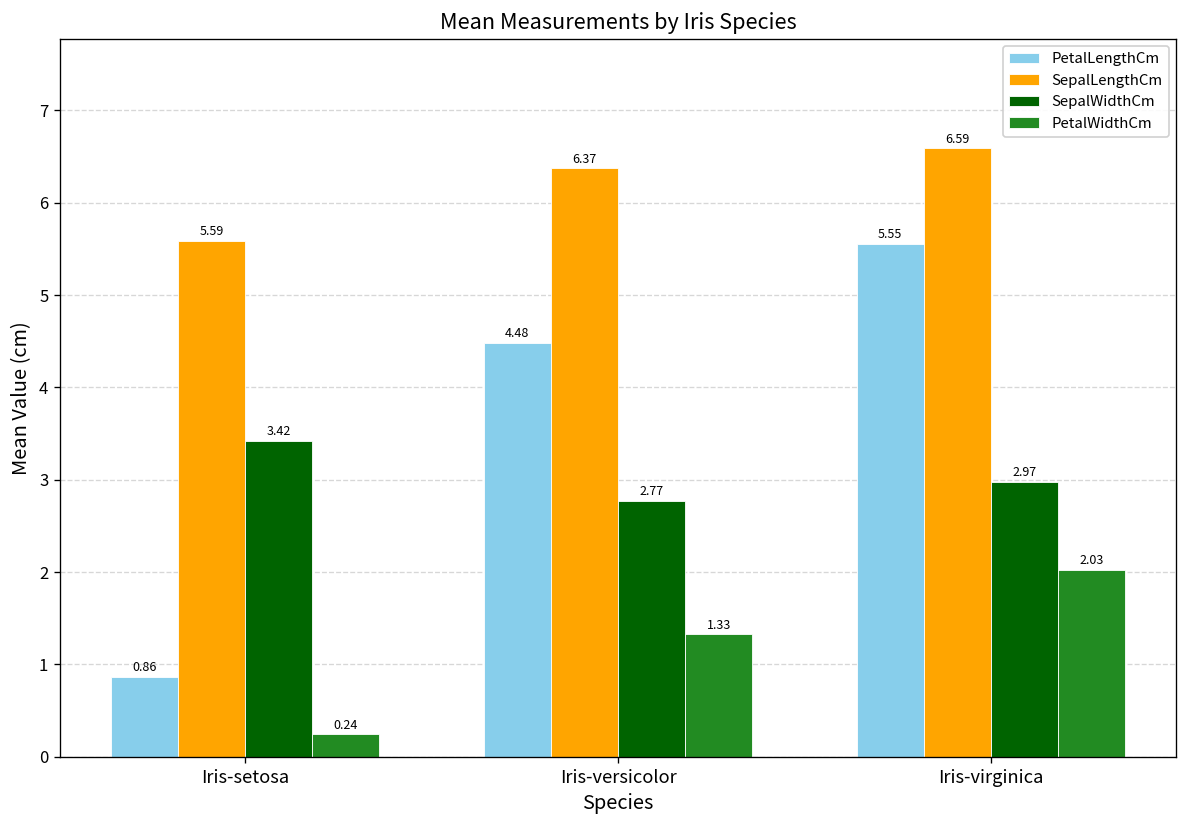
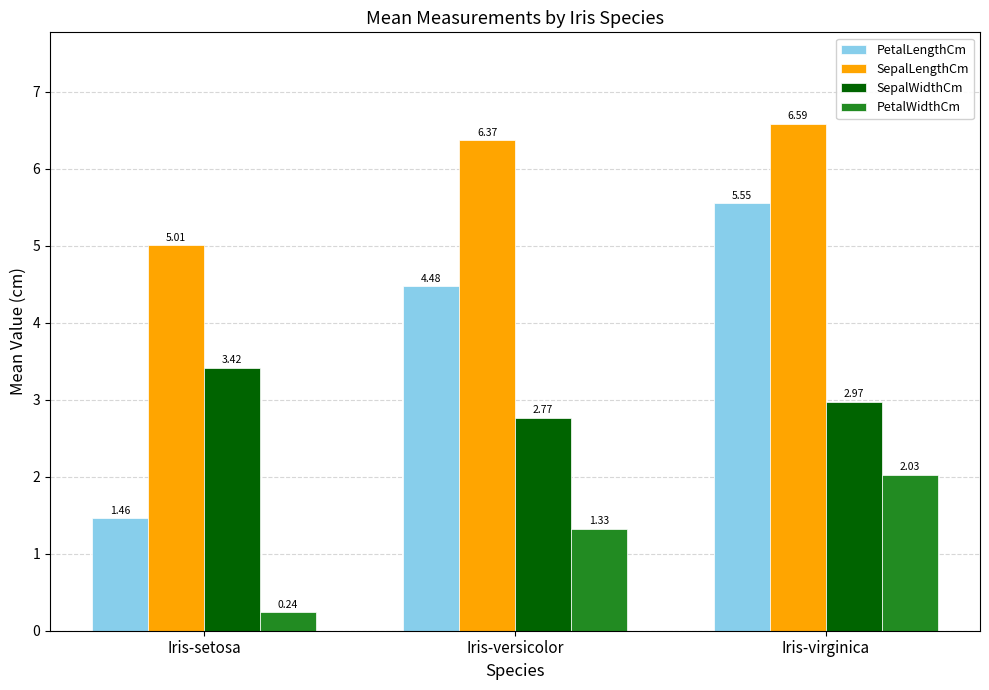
PetalLengthCm, Iris-setosa: 0.86 -> 1.46
SepalLengthCm, Iris-setosa: 5.59 -> 5.01
